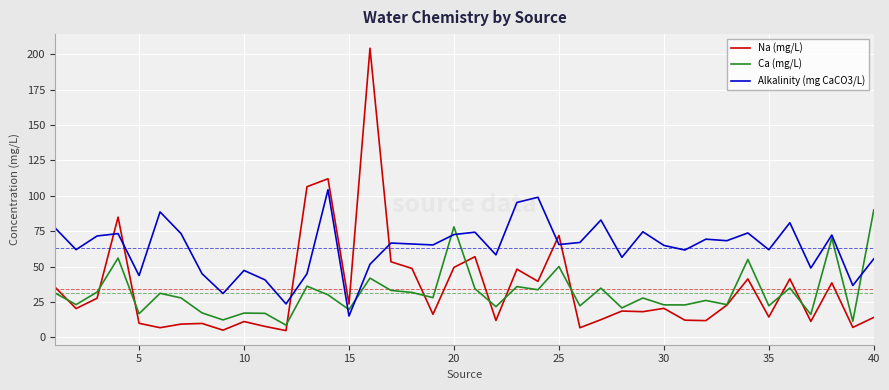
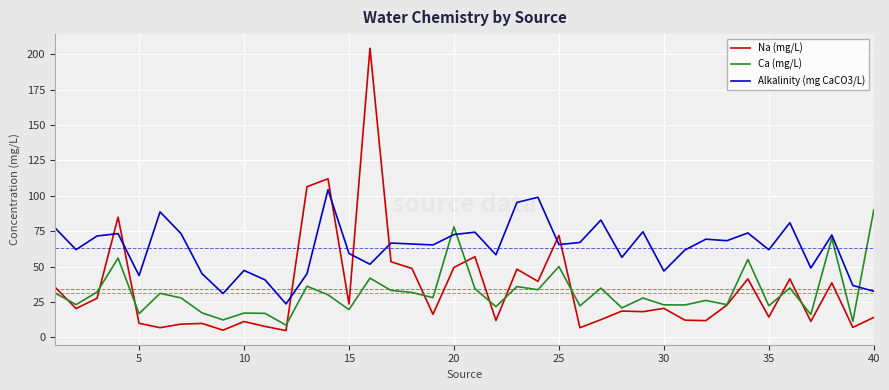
Alkalinity (mg CaCO3/L), 15: 15 -> 59
Alkalinity (mg CaCO3/L), 30: 65 -> 47
Alkalinity (mg CaCO3/L), 40: 56 -> 33
